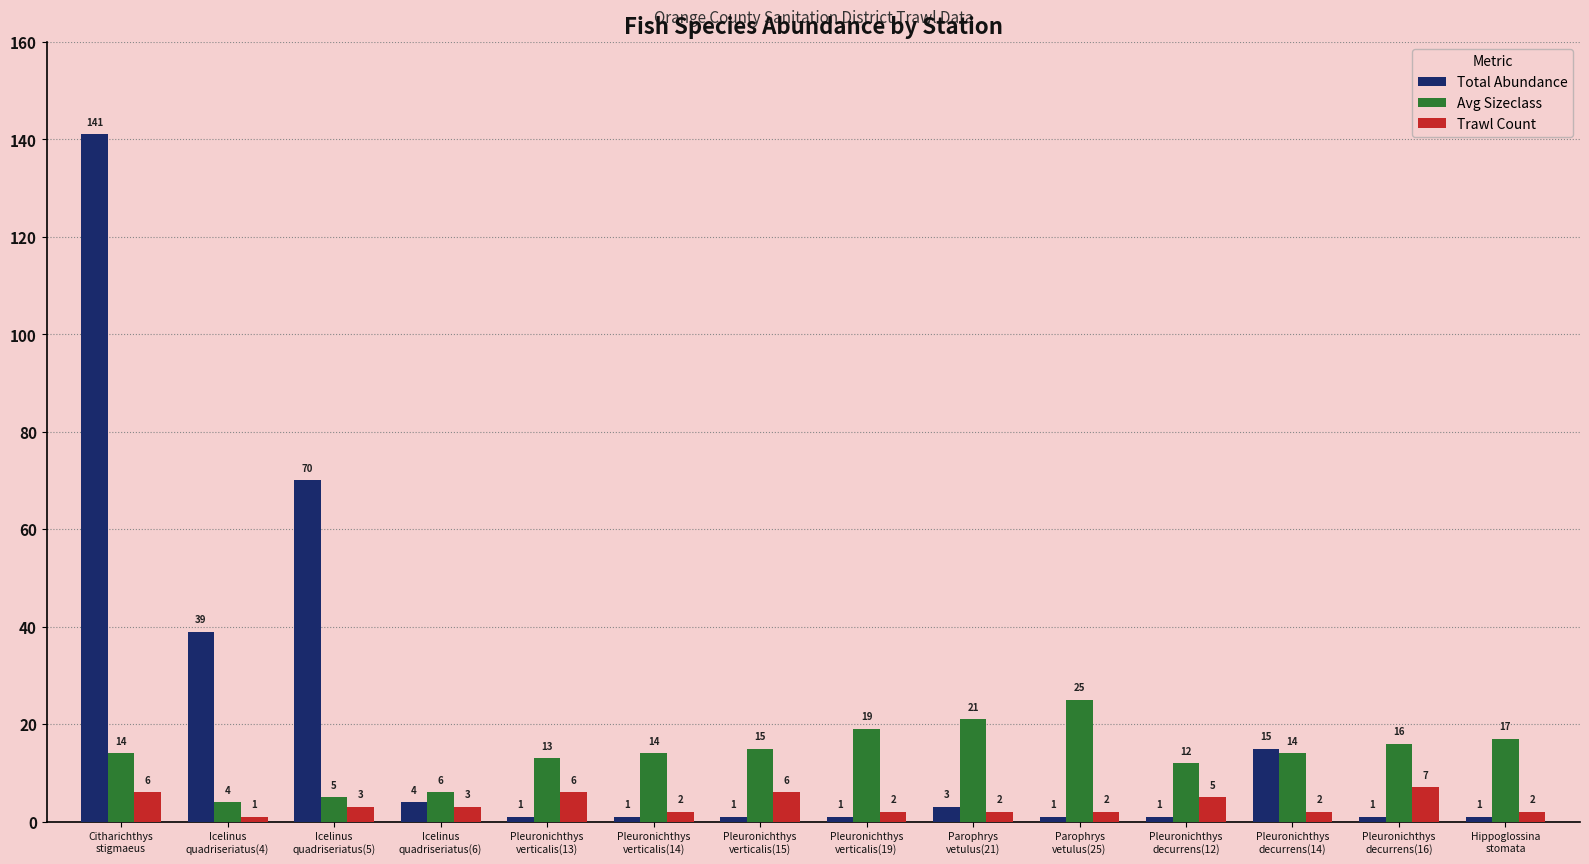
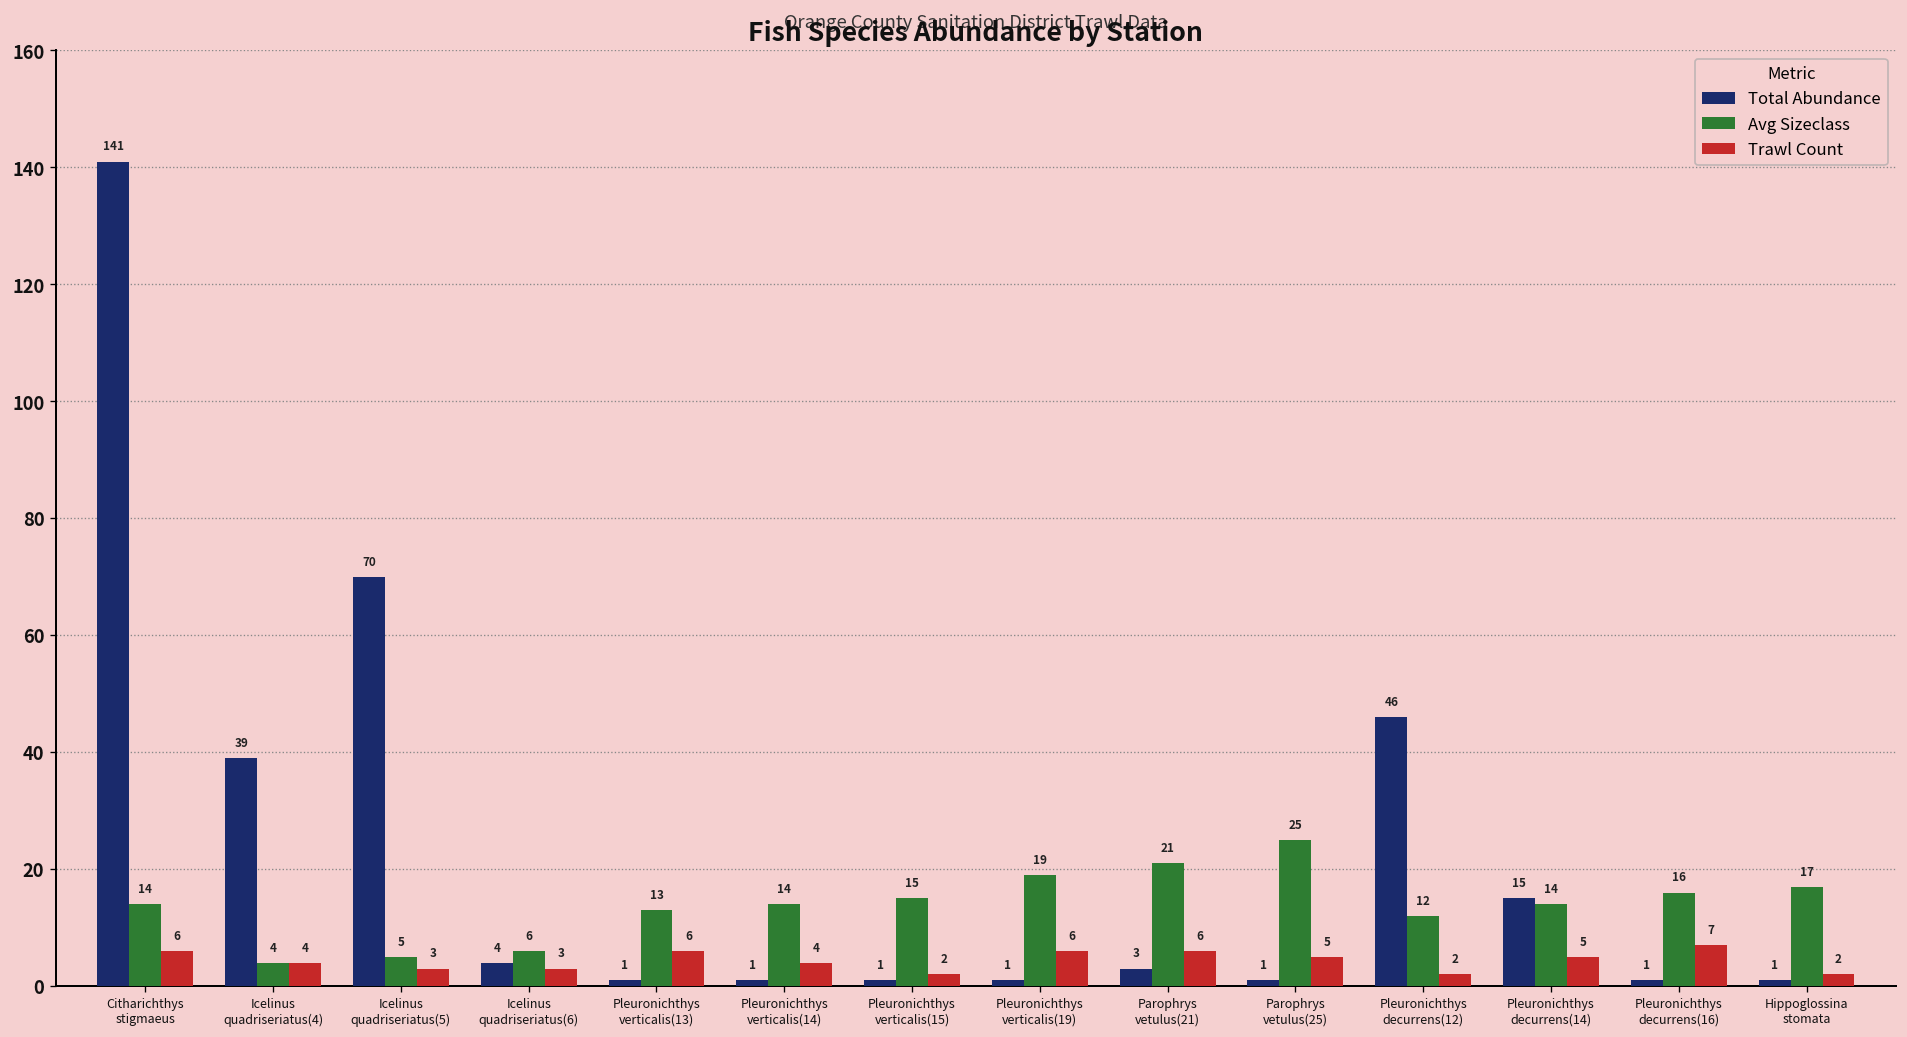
Trawl Count, Icelinus quadriseriatus(4): 1 -> 4
Trawl Count, Pleuronichthys verticalis(14): 2 -> 4
Trawl Count, Pleuronichthys verticalis(15): 6 -> 2
Trawl Count, Pleuronichthys verticalis(19): 2 -> 6
Trawl Count, Parophrys vetulus(21): 2 -> 6
Trawl Count, Parophrys vetulus(25): 2 -> 5
Total Abundance, Pleuronichthys decurrens(12): 1 -> 46
Trawl Count, Pleuronichthys decurrens(12): 5 -> 2
Trawl Count, Pleuronichthys decurrens(14): 2 -> 5
